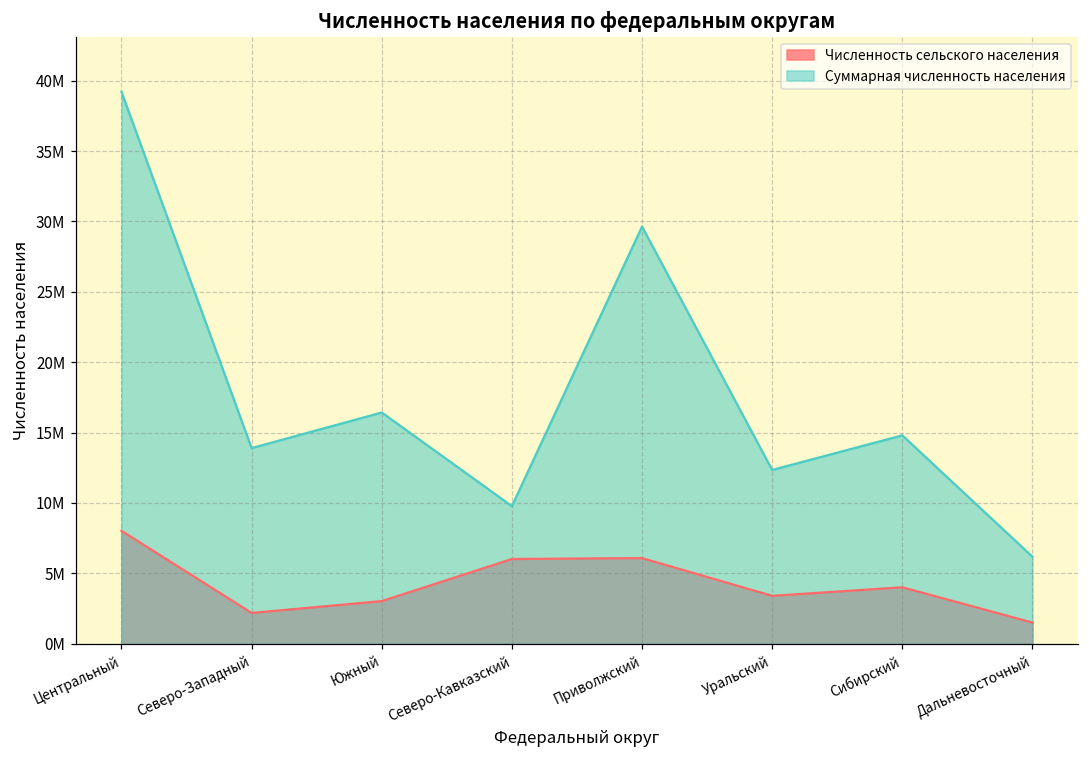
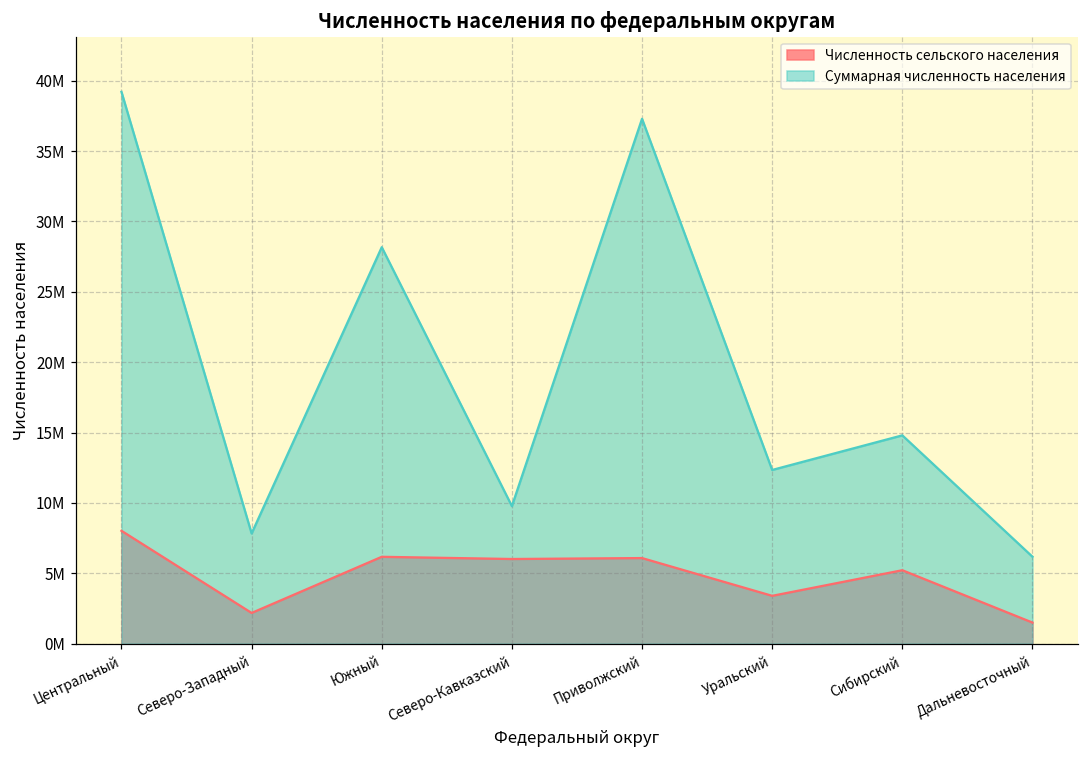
Суммарная численность населения, Северо-Западный: 13900000 -> 7800000
Численность сельского населения, Южный: 3000000 -> 6200000
Суммарная численность населения, Южный: 16400000 -> 28200000
Суммарная численность населения, Приволжский: 29600000 -> 37300000
Численность сельского населения, Сибирский: 4000000 -> 5200000
